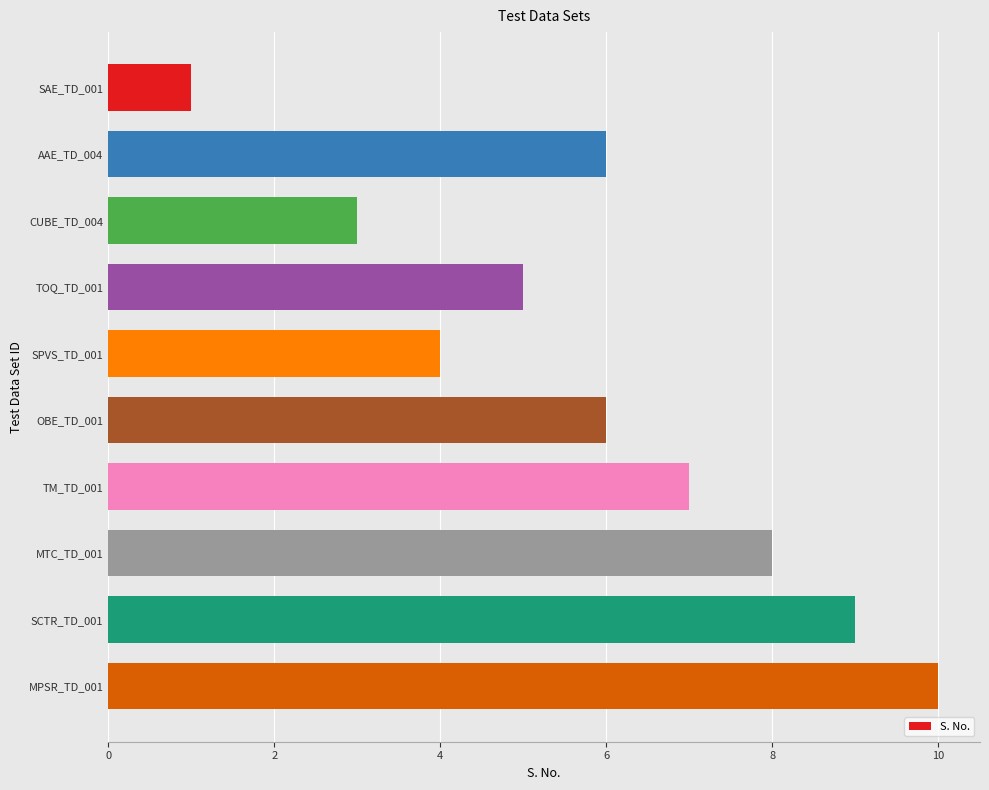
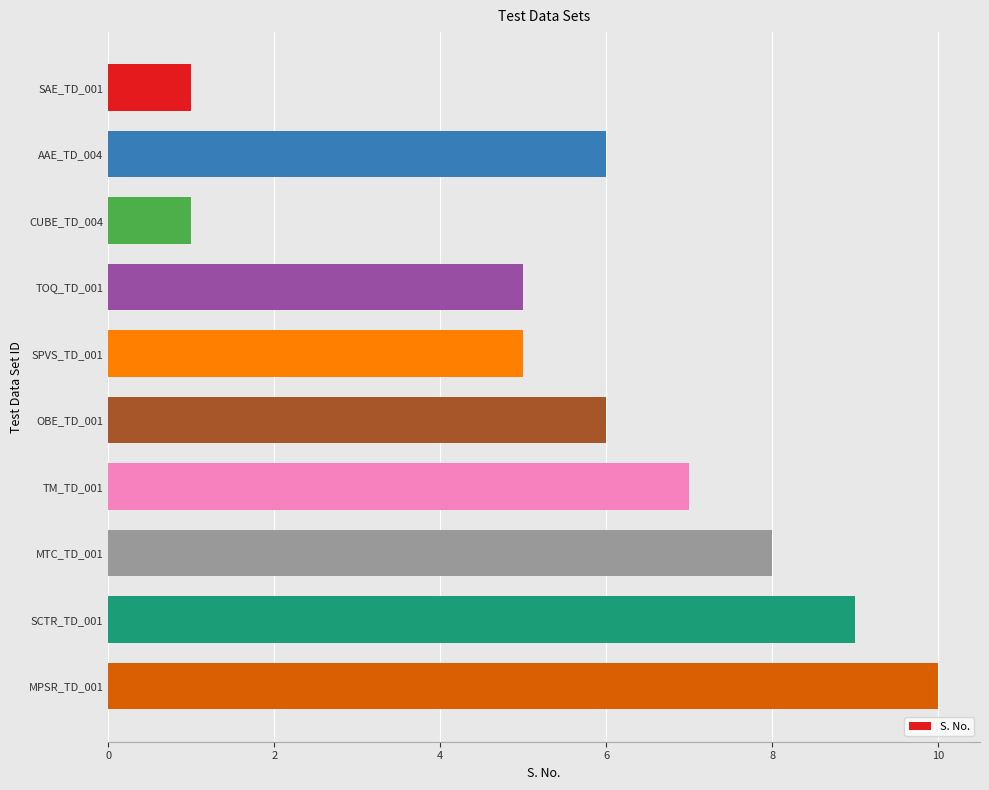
CUBE_TD_004: 3 -> 1
SPVS_TD_001: 4 -> 5
